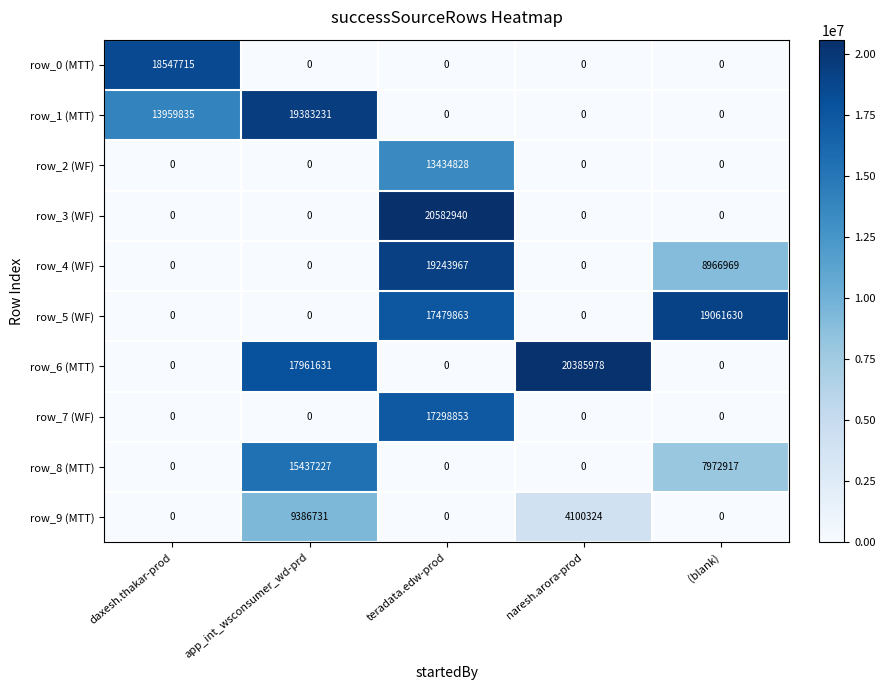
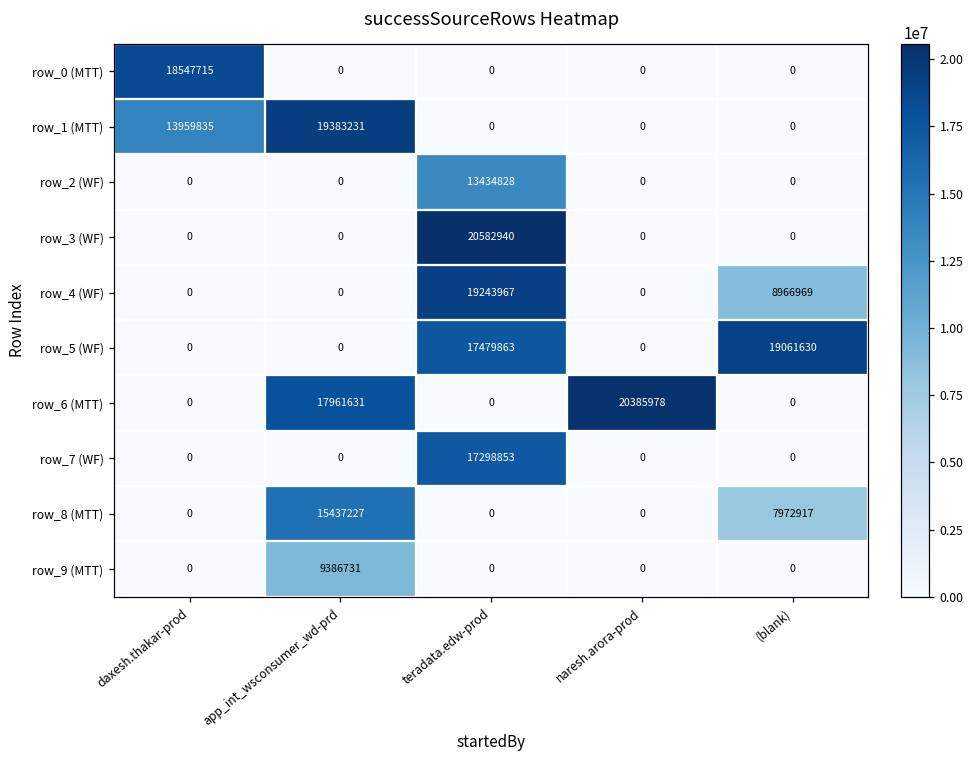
row_9 (MTT), naresh.arora-prod: 4100324 -> 0
